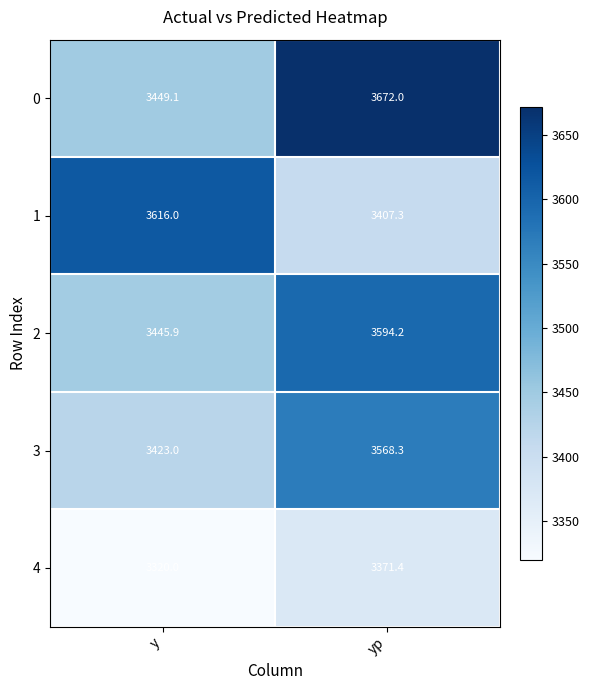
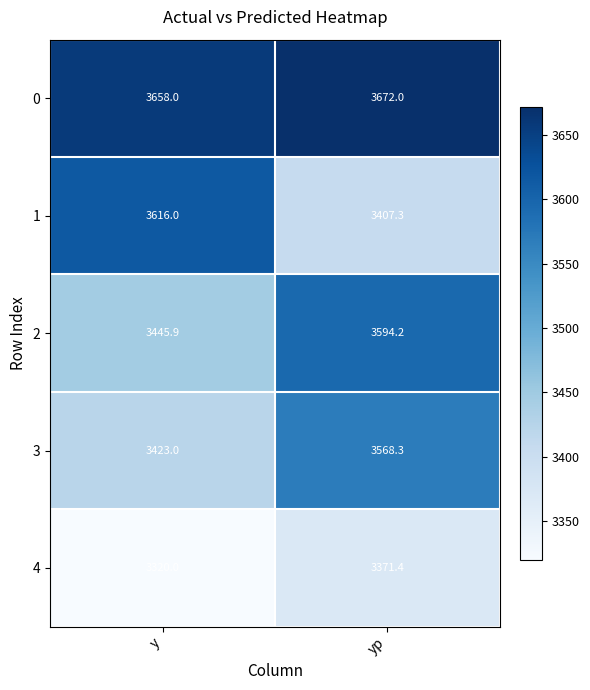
0, y: 3449.1 -> 3658.0
